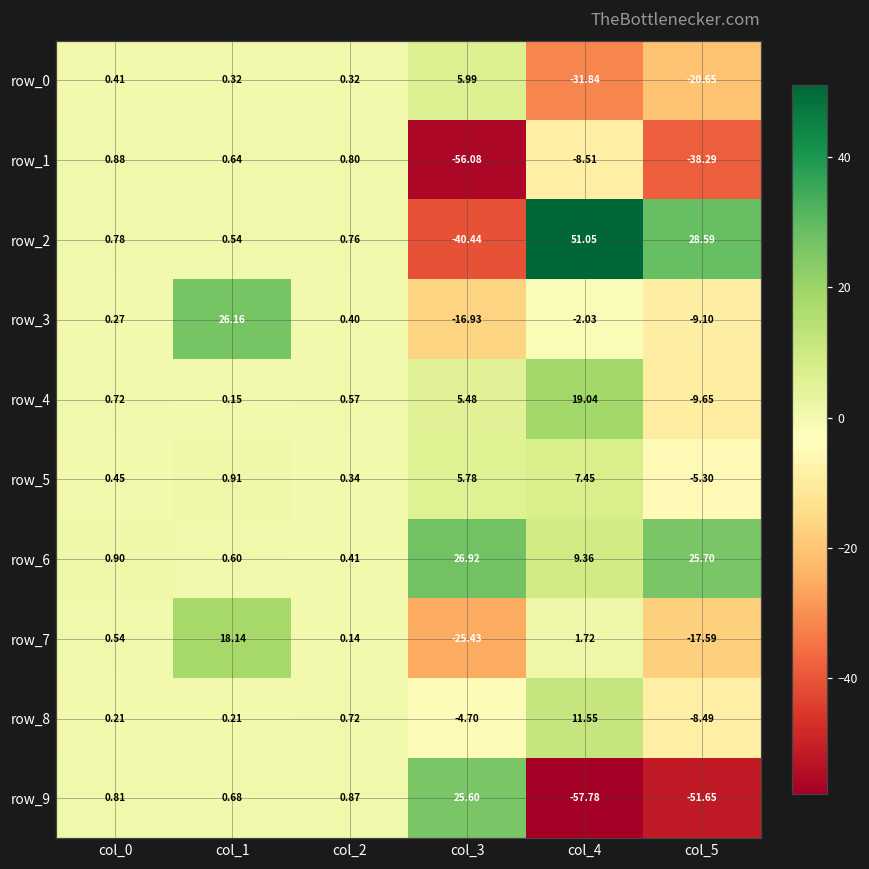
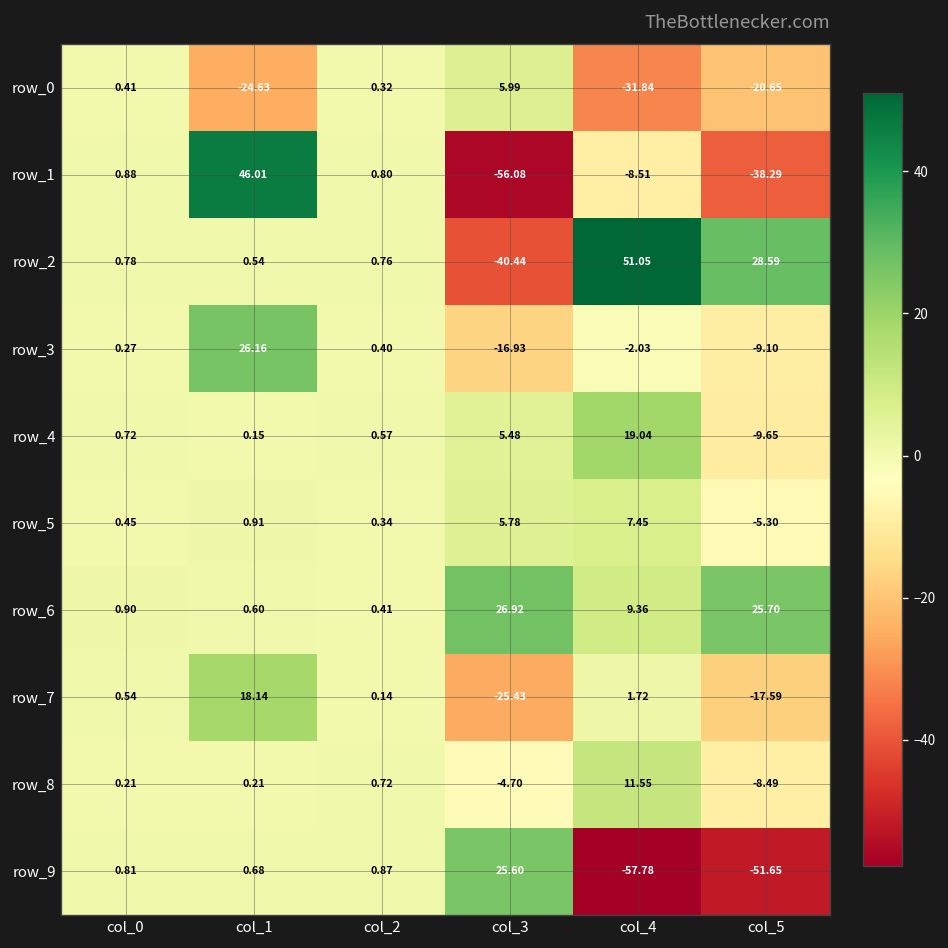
row_0, col_1: 0.32 -> -24.63
row_1, col_1: 0.64 -> 46.01
